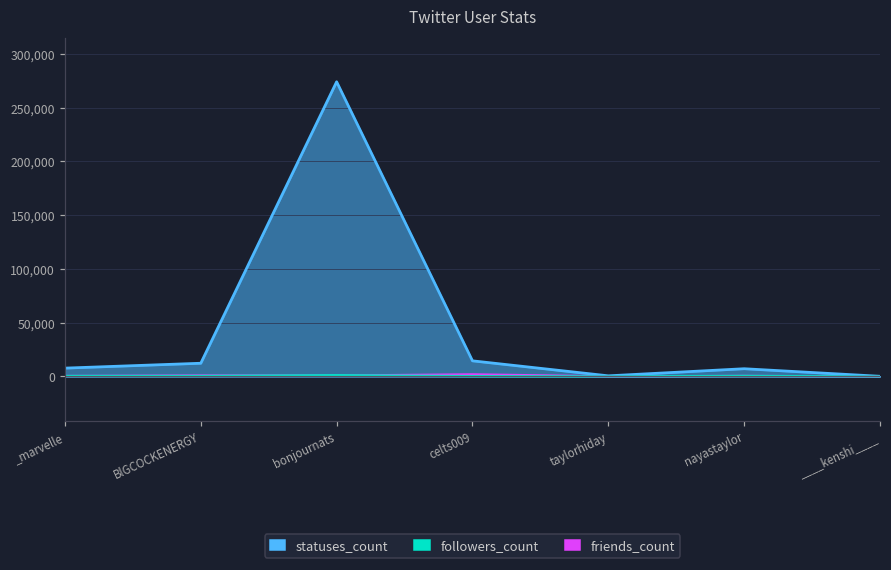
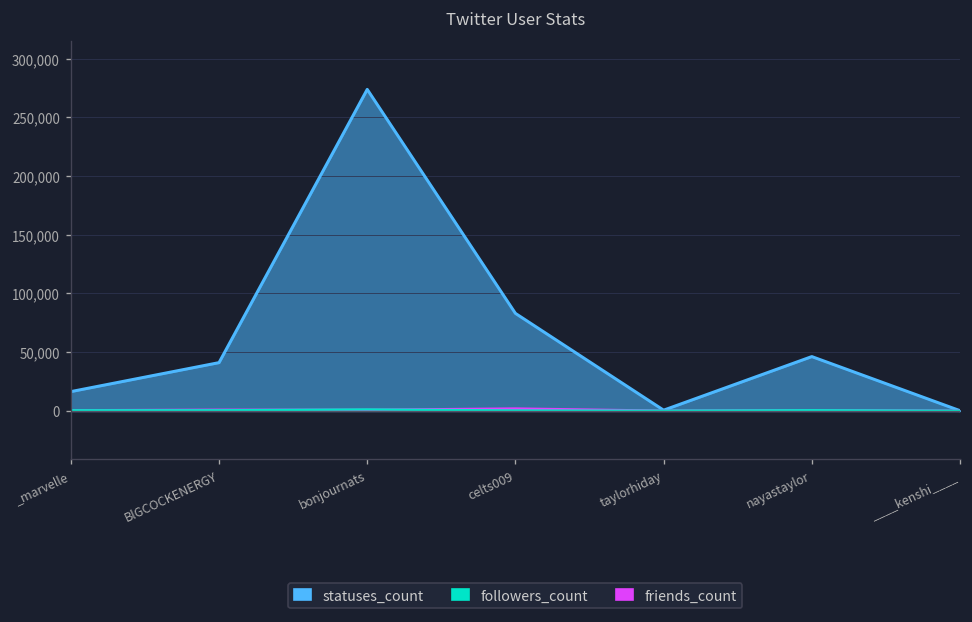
statuses_count, _marvelle: 10,000 -> 20,000
statuses_count, BlGCOCKENERGY: 10,000 -> 40,000
statuses_count, celts009: 10,000 -> 80,000
statuses_count, nayastaylor: 10,000 -> 50,000
